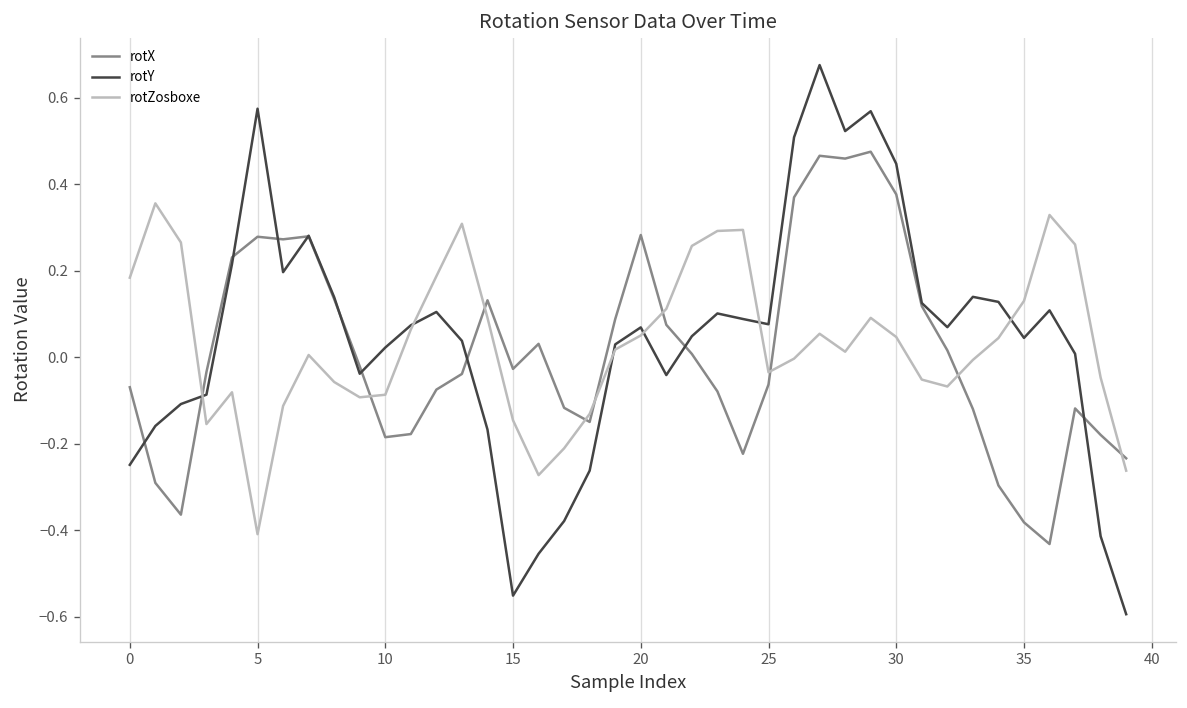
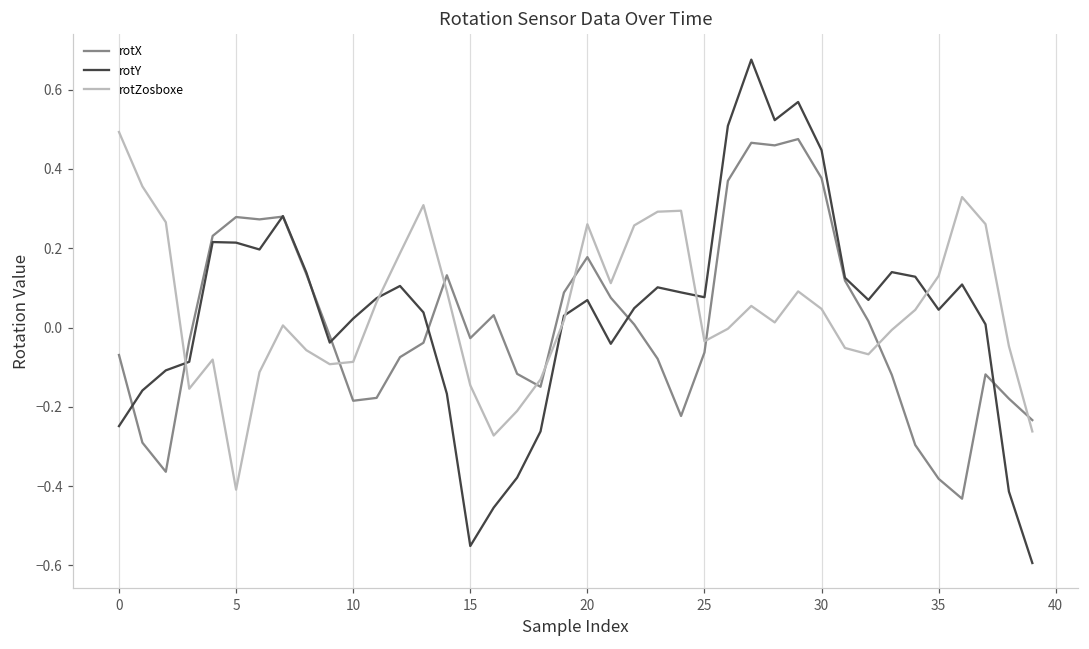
rotZosboxe, 0: 0.18 -> 0.49
rotY, 5: 0.57 -> 0.21
rotX, 20: 0.28 -> 0.18
rotZosboxe, 20: 0.05 -> 0.26
